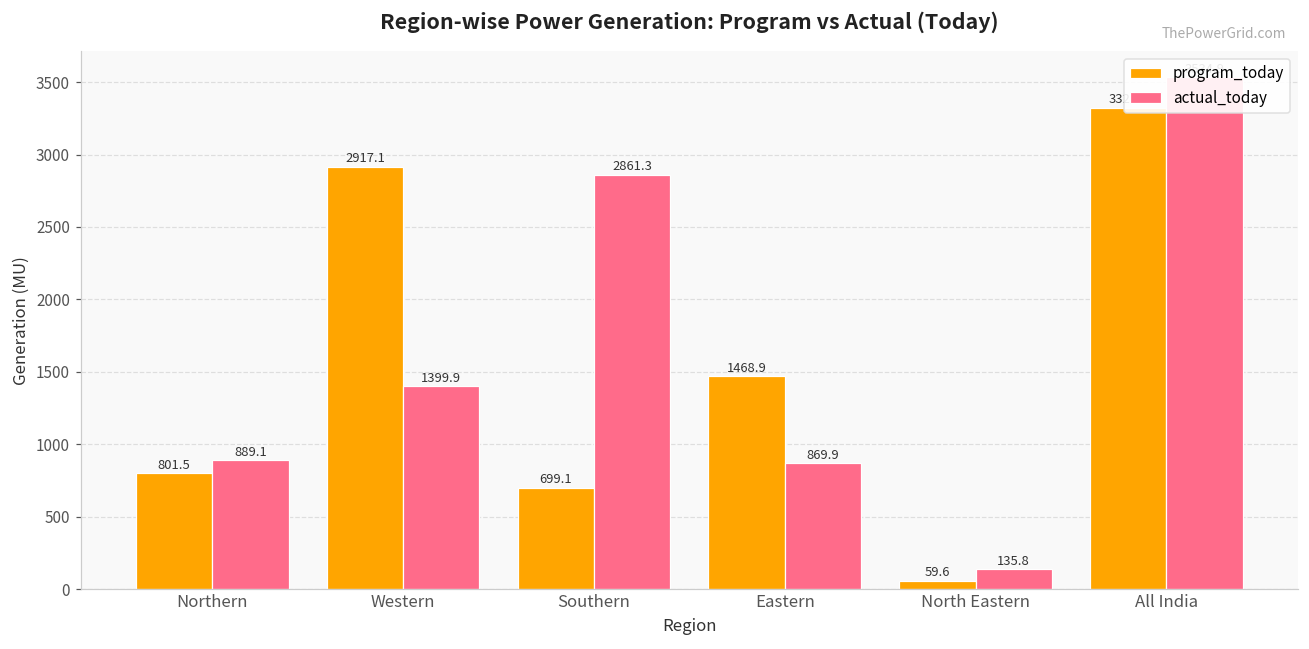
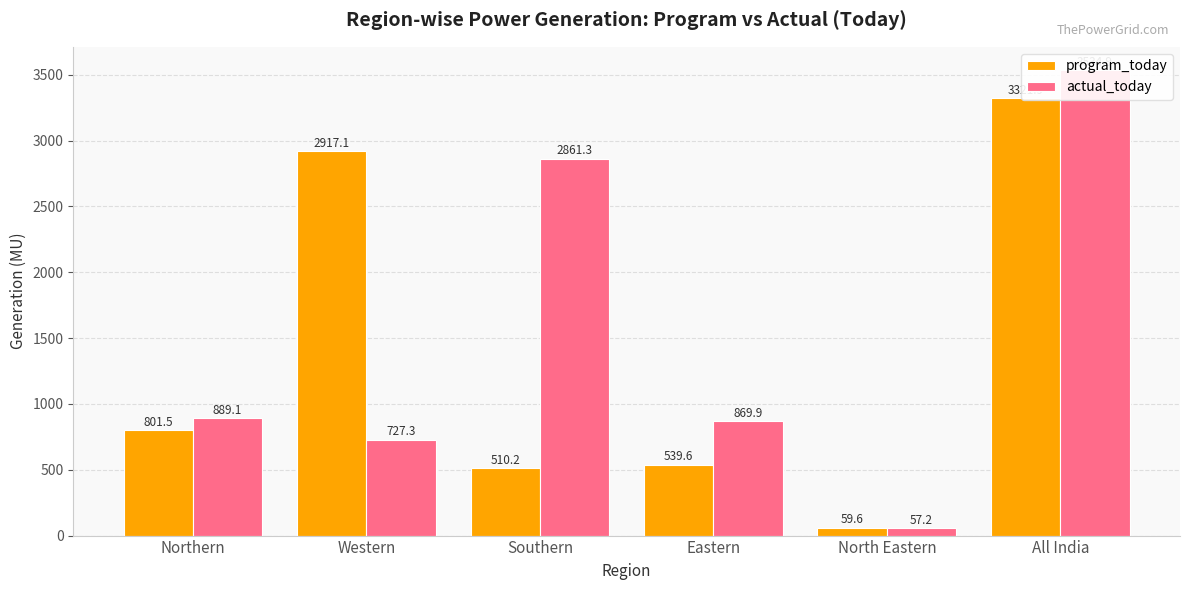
actual_today, Western: 1399.9 -> 727.3
program_today, Southern: 699.1 -> 510.2
program_today, Eastern: 1468.9 -> 539.6
actual_today, North Eastern: 135.8 -> 57.2
